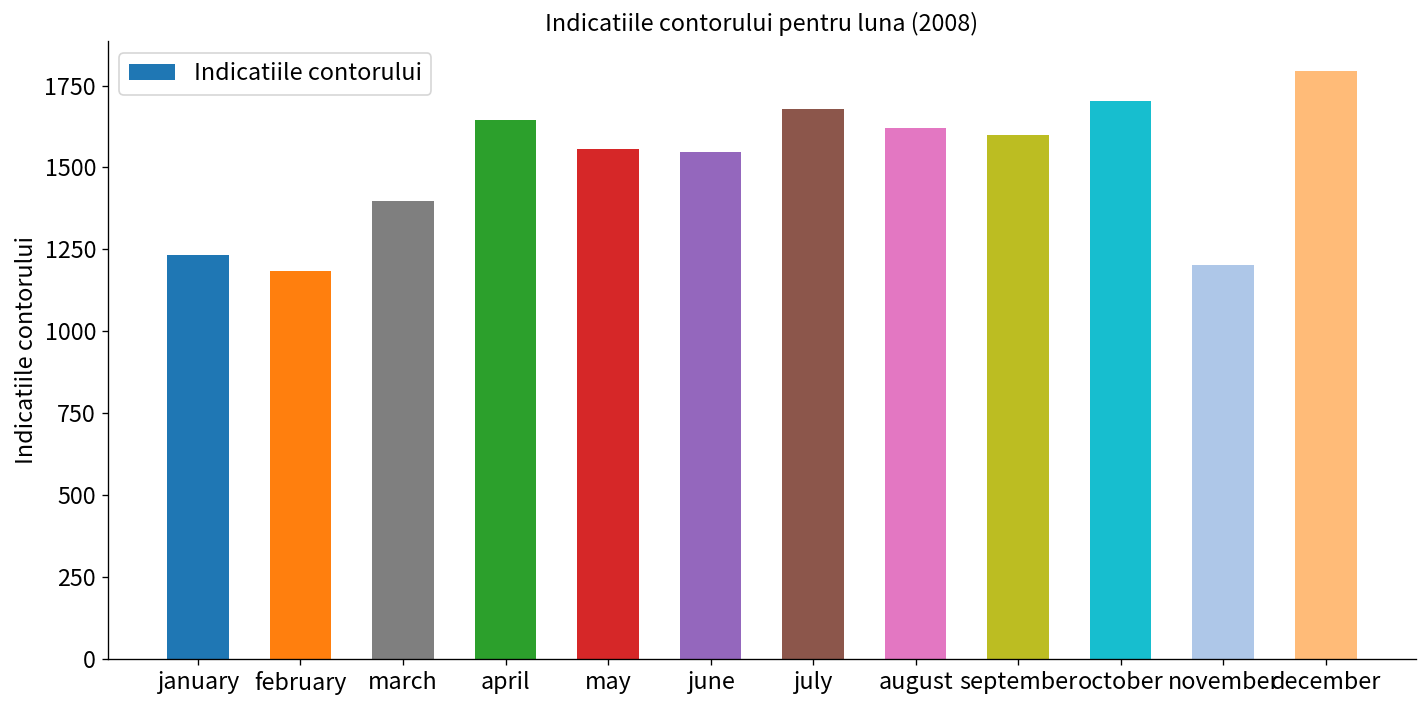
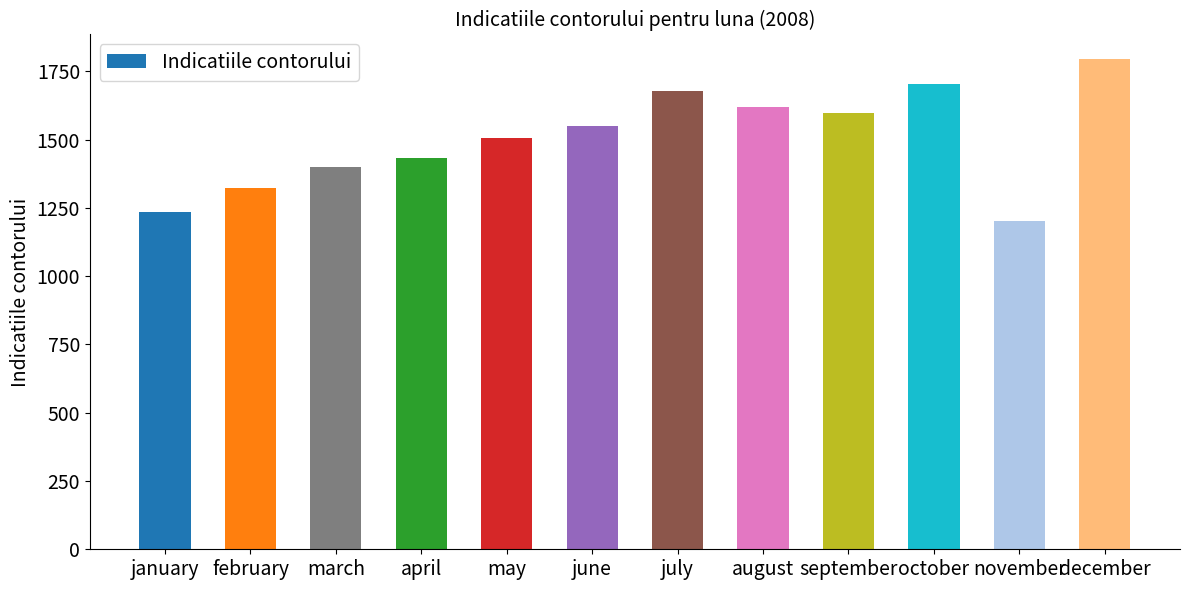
february: 1180 -> 1320
april: 1650 -> 1430
may: 1560 -> 1500
